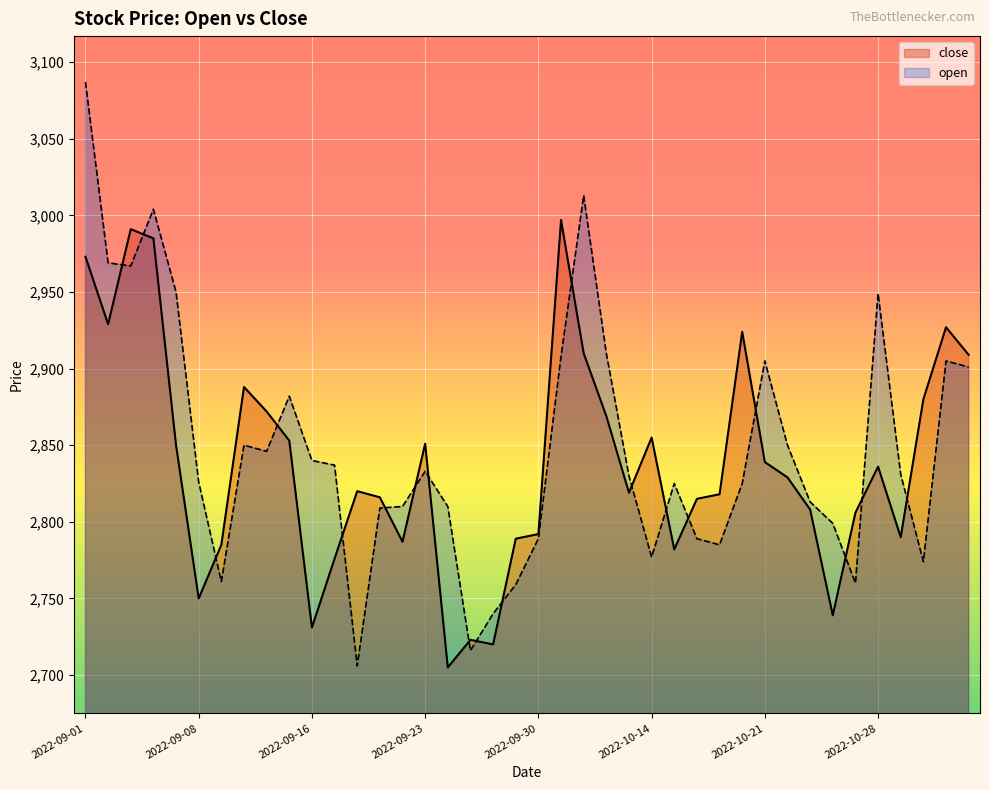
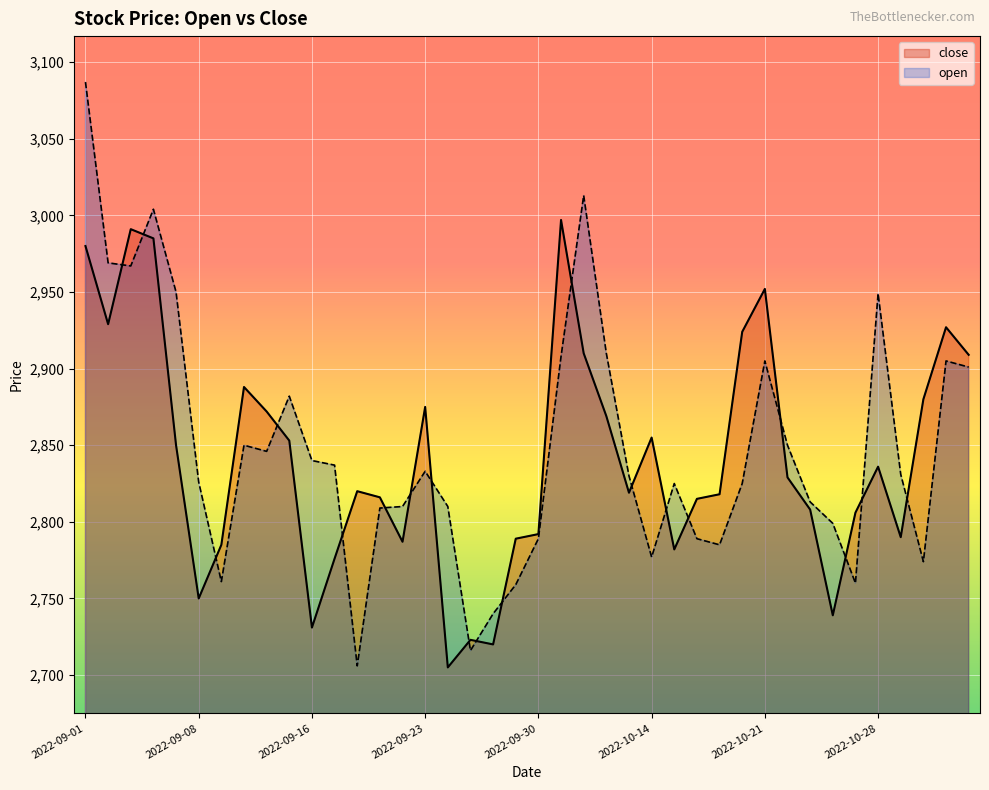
close, 2022-09-01: 2,973 -> 2,980
close, 2022-09-23: 2,851 -> 2,875
close, 2022-10-21: 2,839 -> 2,952
